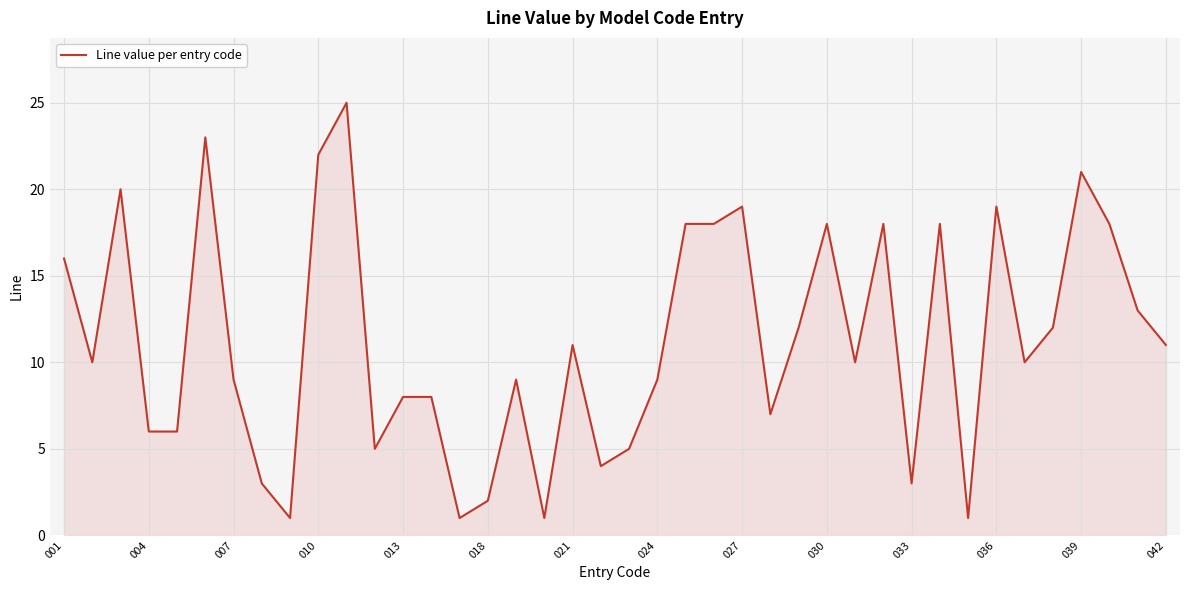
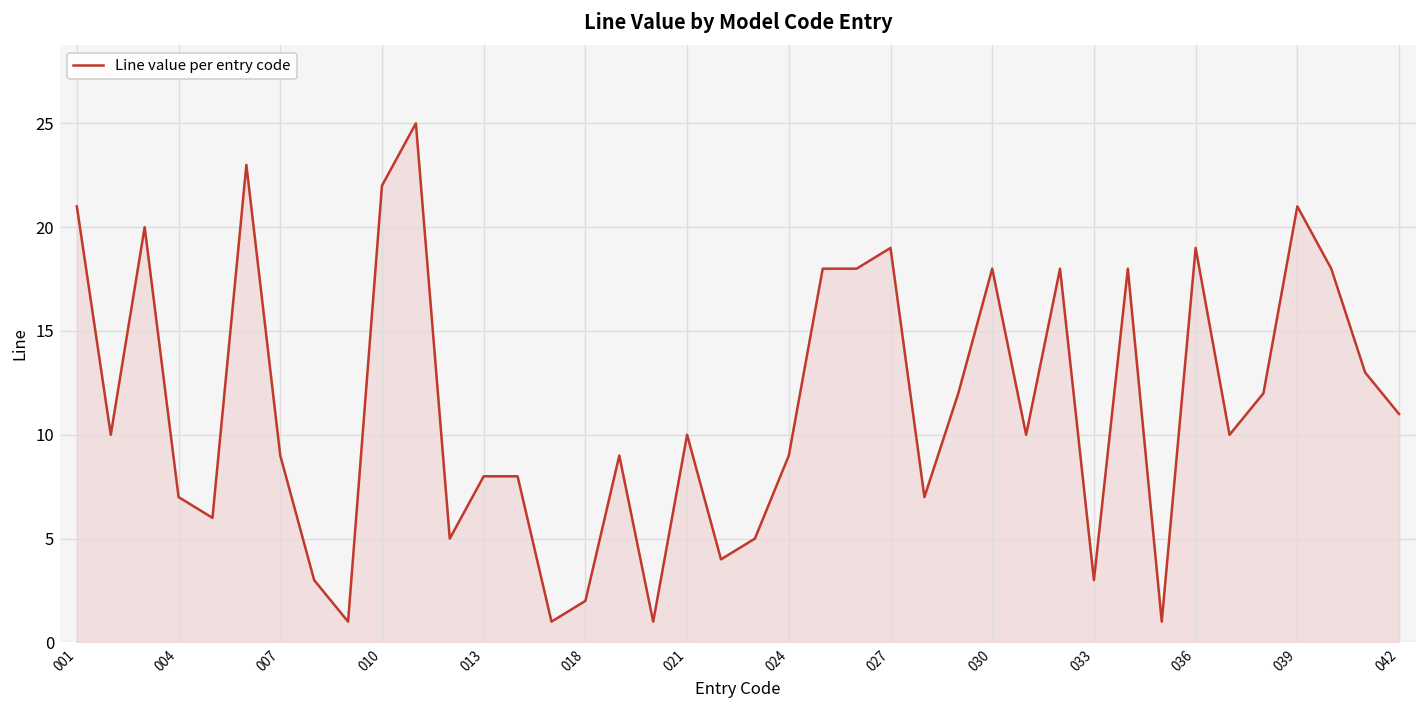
001: 16 -> 21
004: 6 -> 7
021: 11 -> 10
